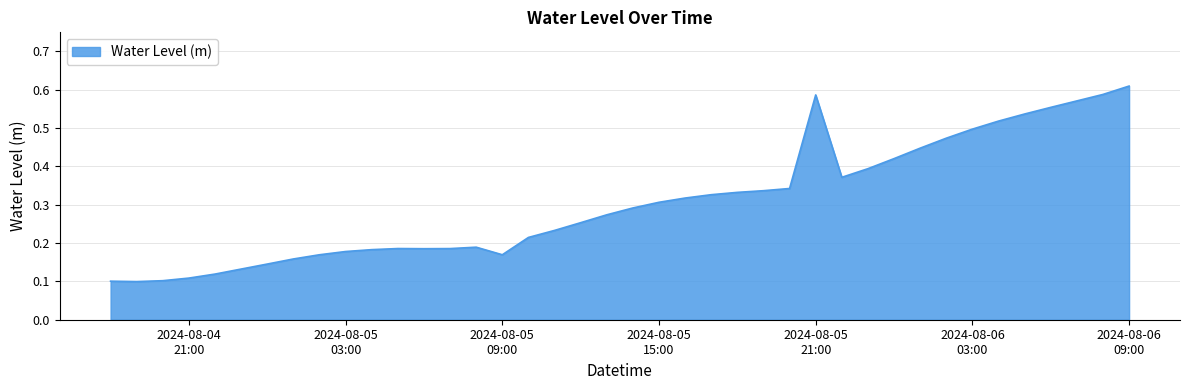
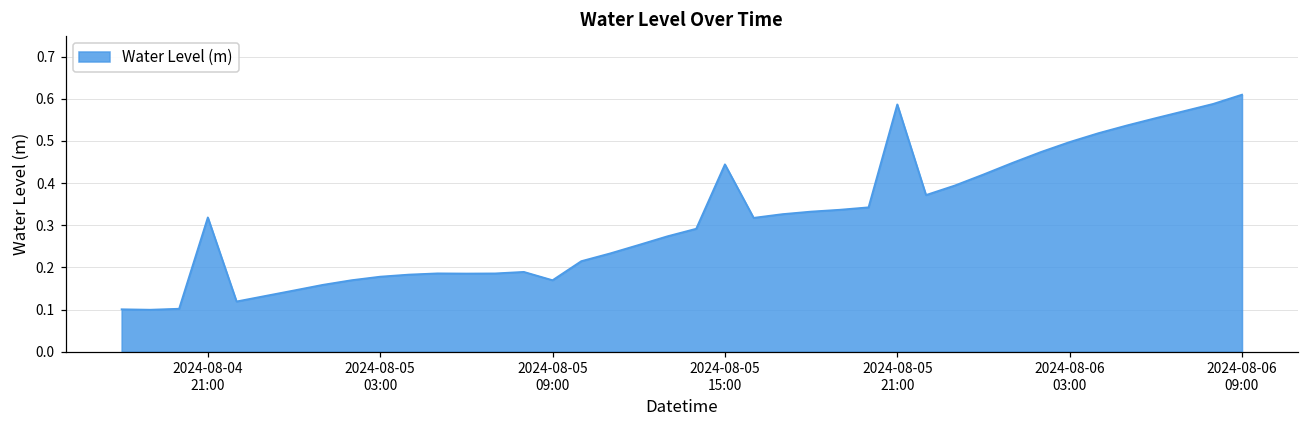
2024-08-04 21:00: 0.11 -> 0.32
2024-08-05 15:00: 0.31 -> 0.44
